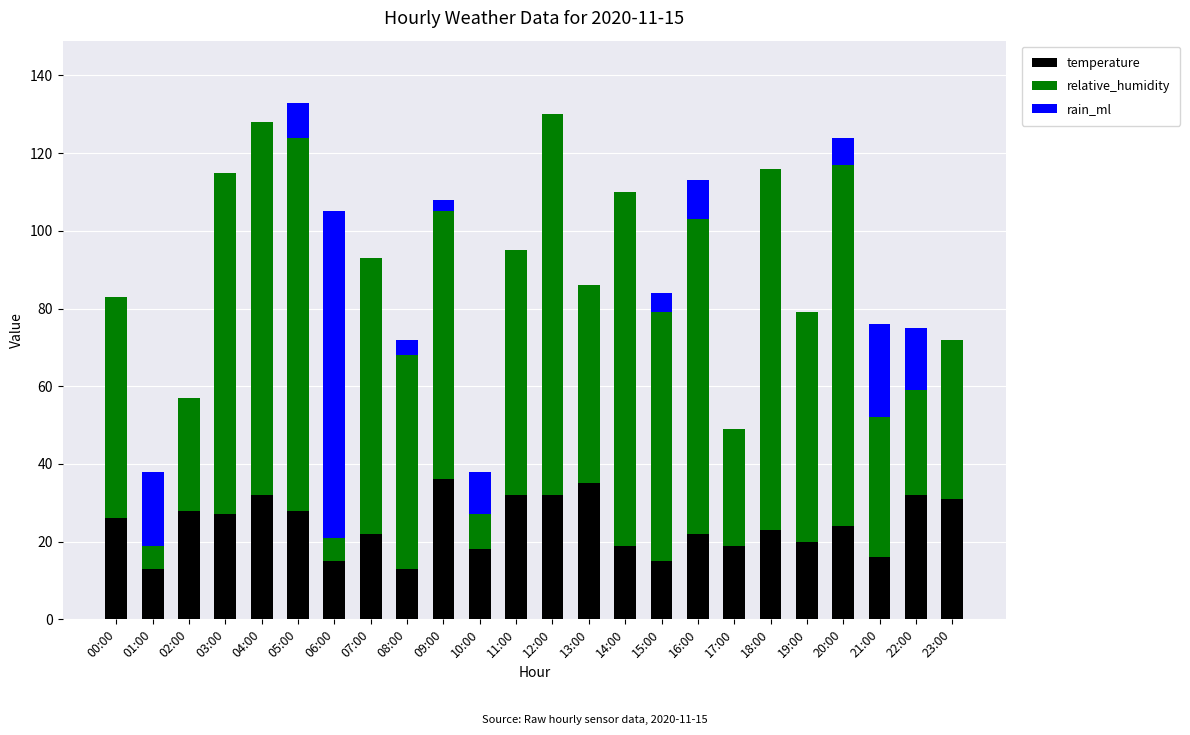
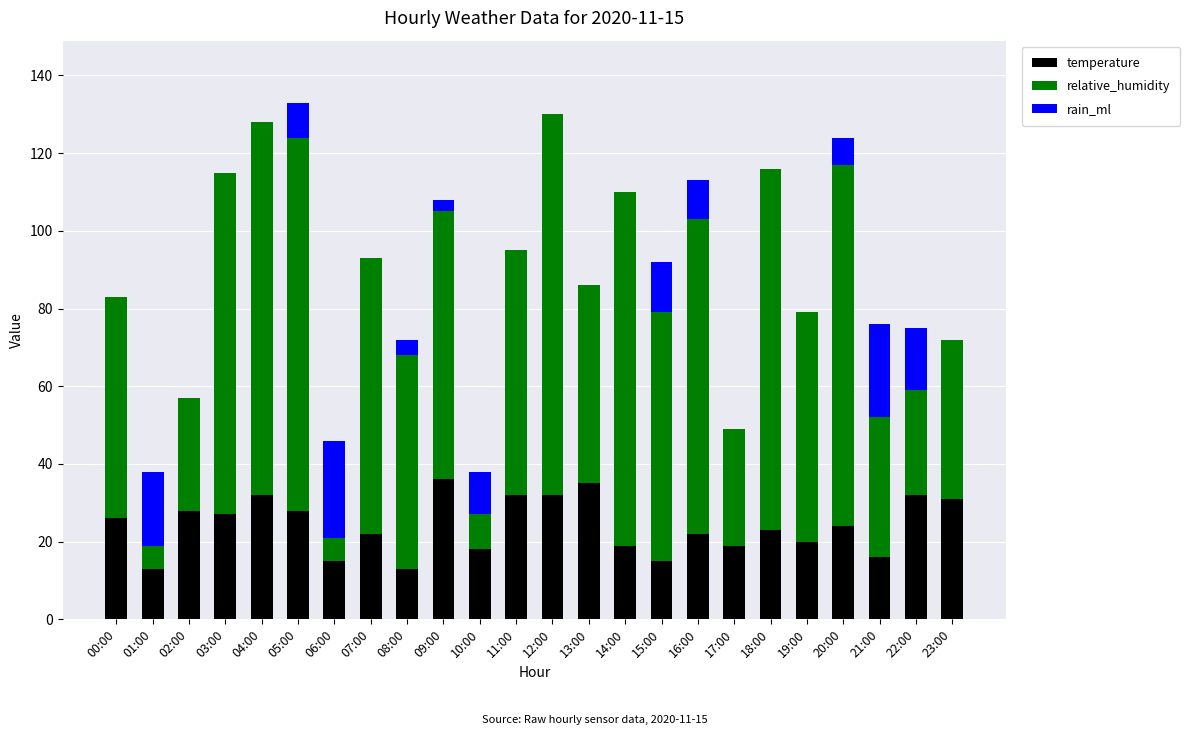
rain_ml, 06:00: 84 -> 25
rain_ml, 15:00: 5 -> 13
